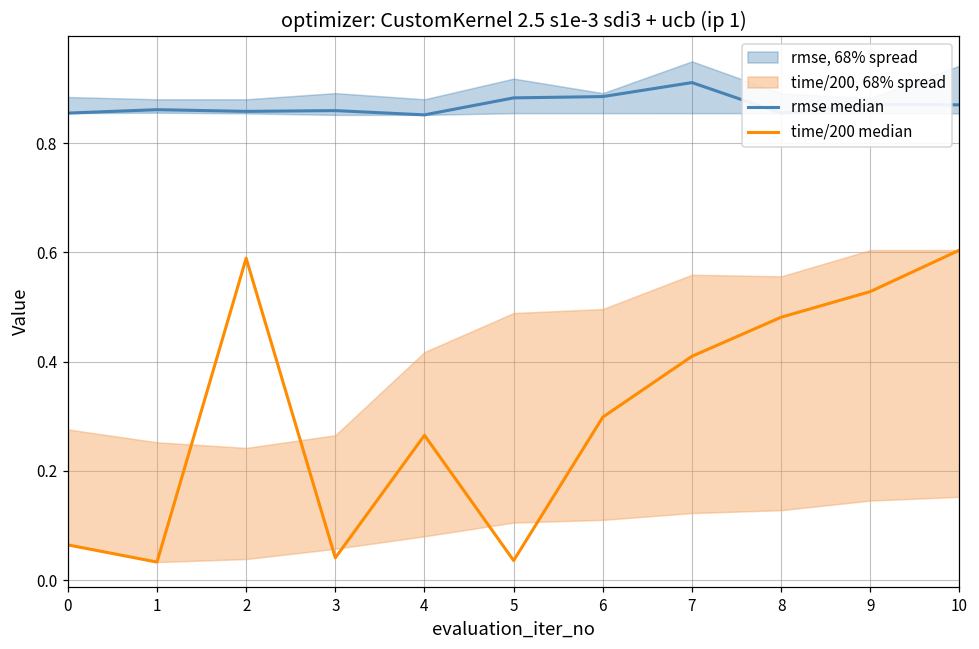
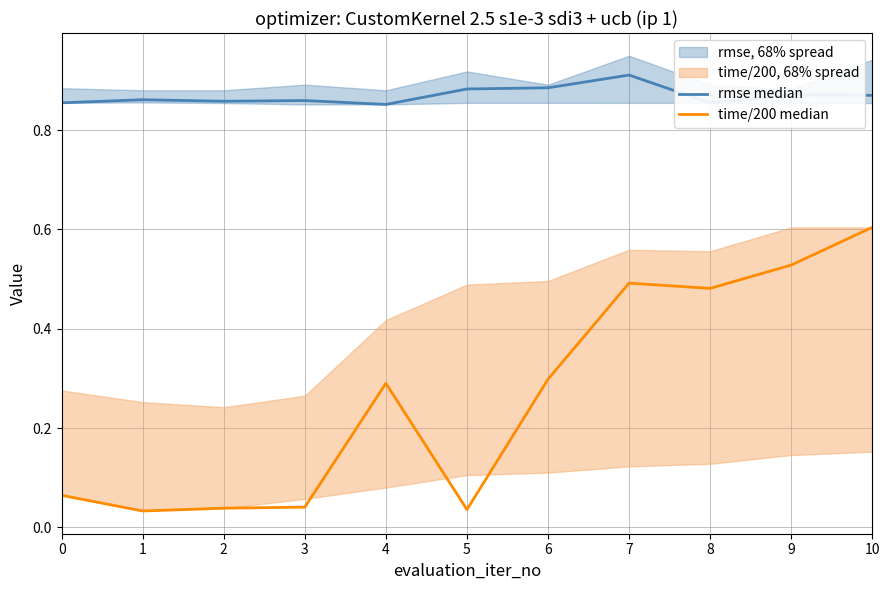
time/200 median, 2: 0.59 -> 0.04
time/200 median, 4: 0.27 -> 0.29
time/200 median, 7: 0.41 -> 0.49
